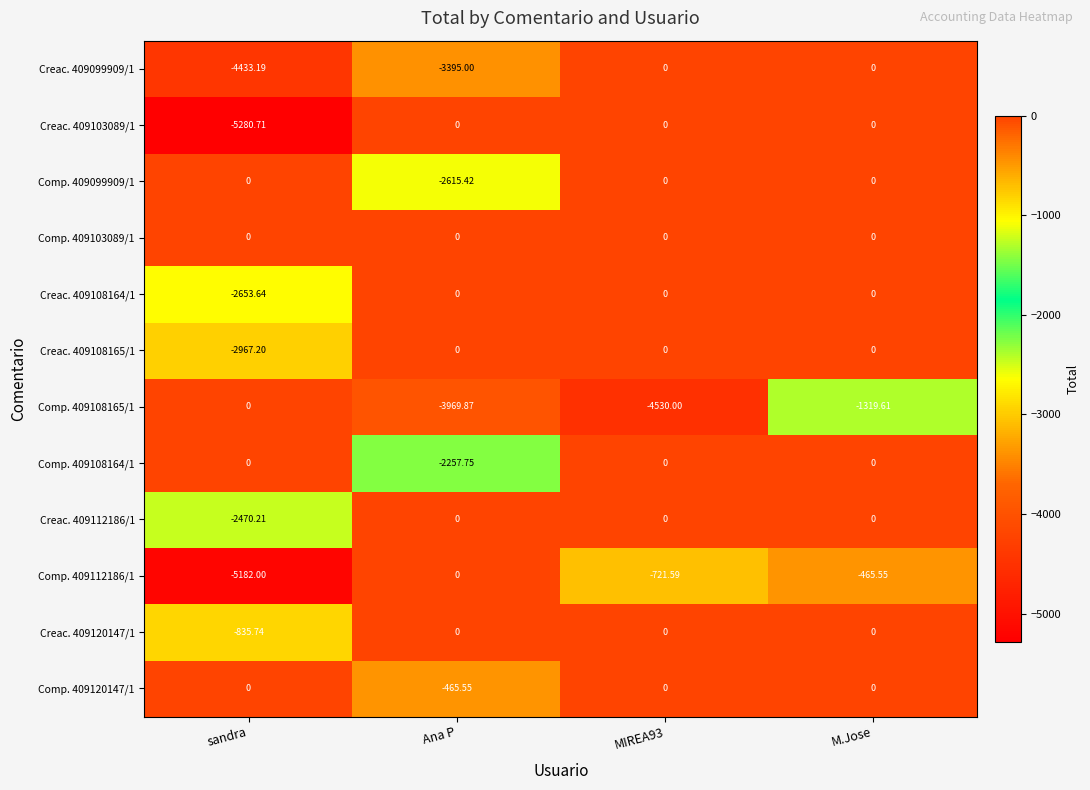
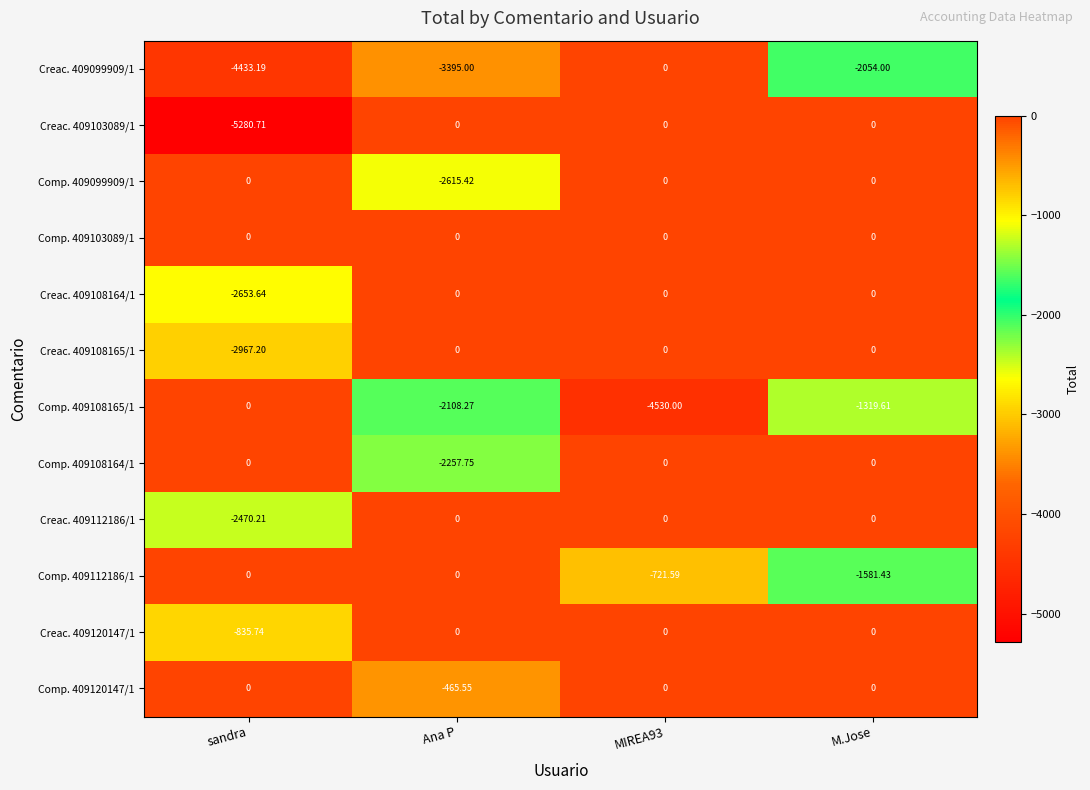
Creac. 409099909/1, M.Jose: 0 -> -2054.00
Comp. 409108165/1, Ana P: -3969.87 -> -2108.27
Comp. 409112186/1, sandra: -5182.00 -> 0
Comp. 409112186/1, M.Jose: -465.55 -> -1581.43
